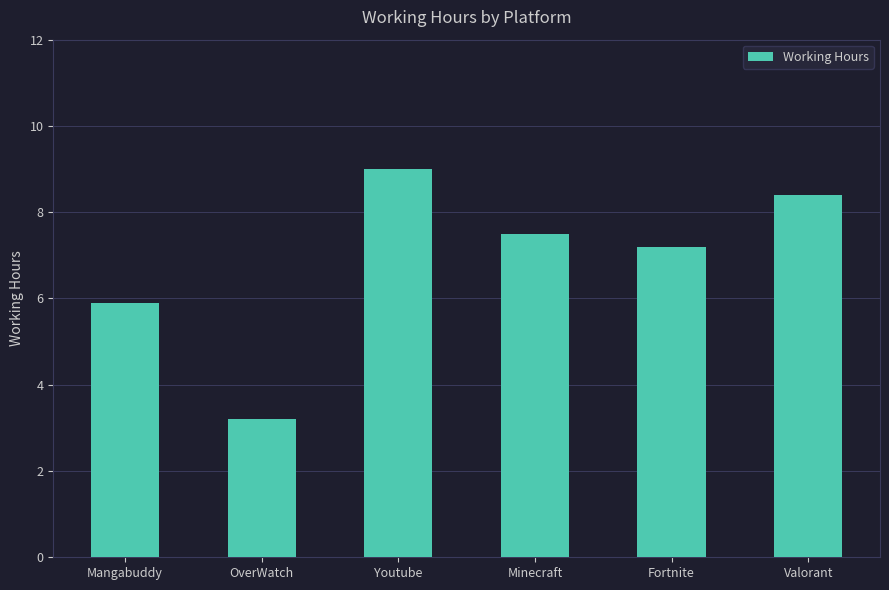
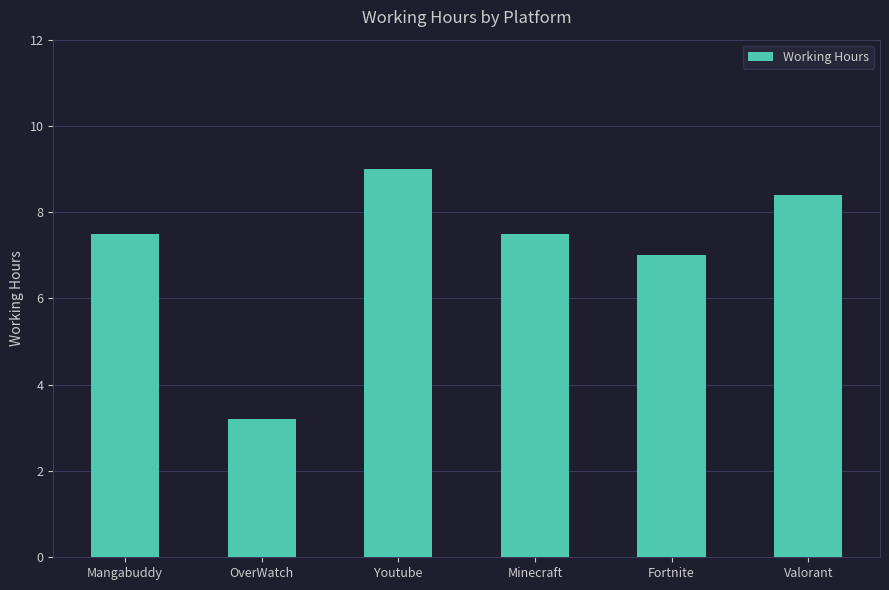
Mangabuddy: 5.9 -> 7.5
Fortnite: 7.2 -> 7.0
